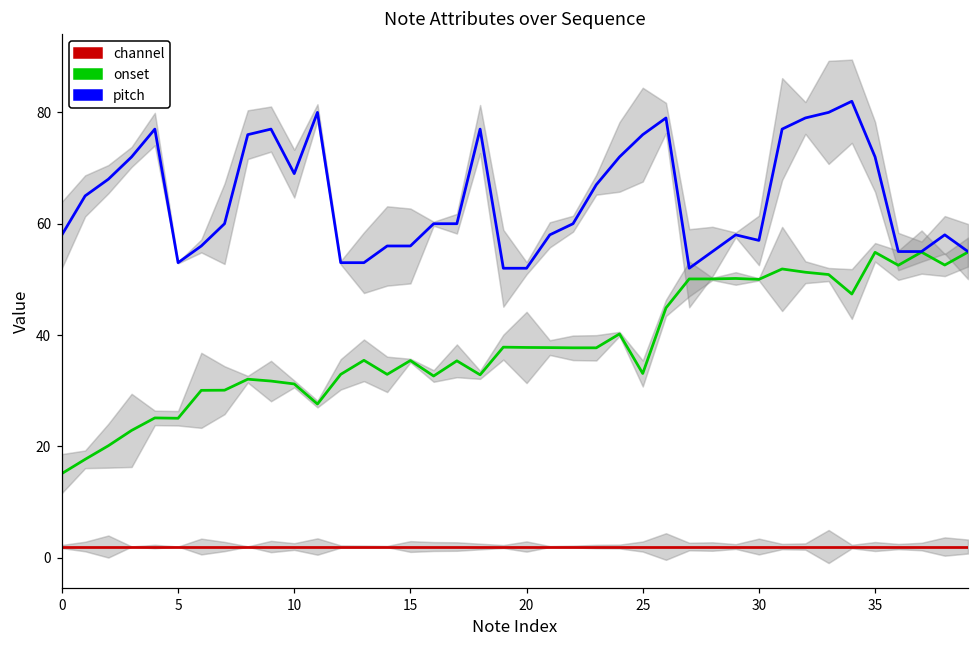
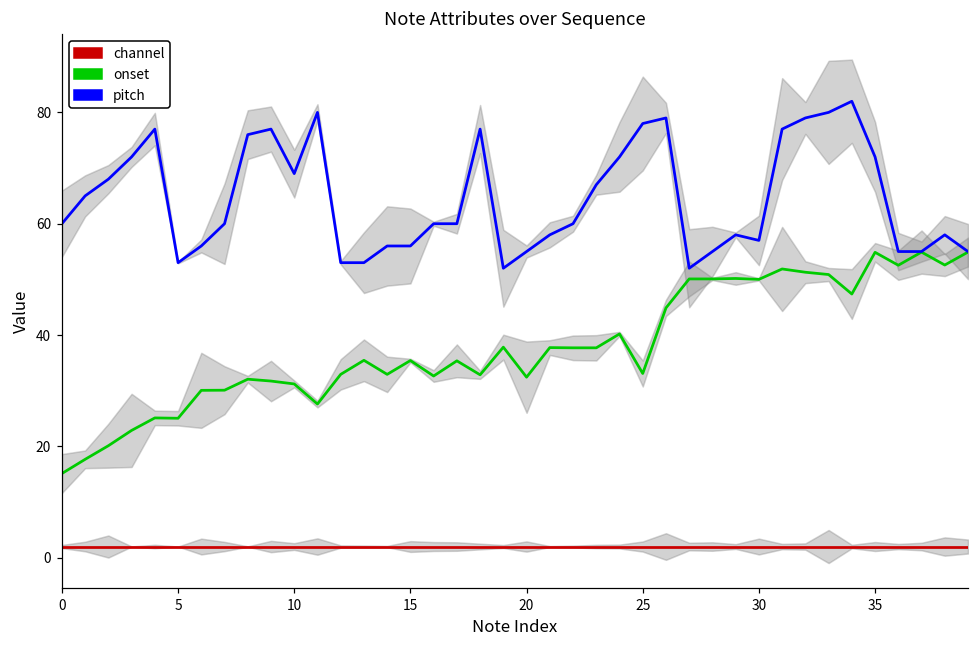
pitch, 0: 58 -> 60
onset, 20: 38 -> 32
pitch, 20: 52 -> 55
pitch, 25: 76 -> 78
